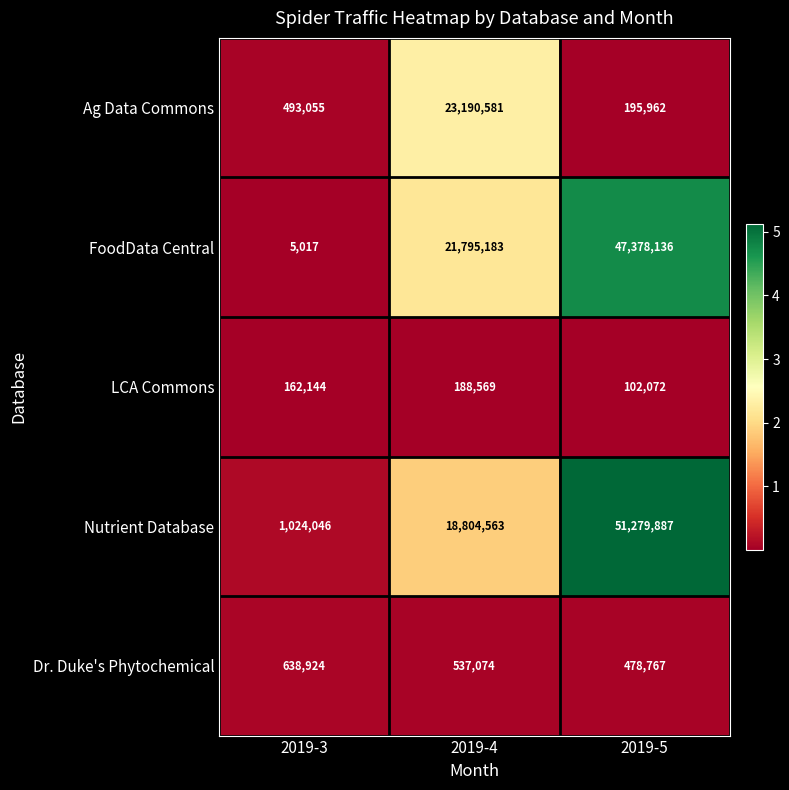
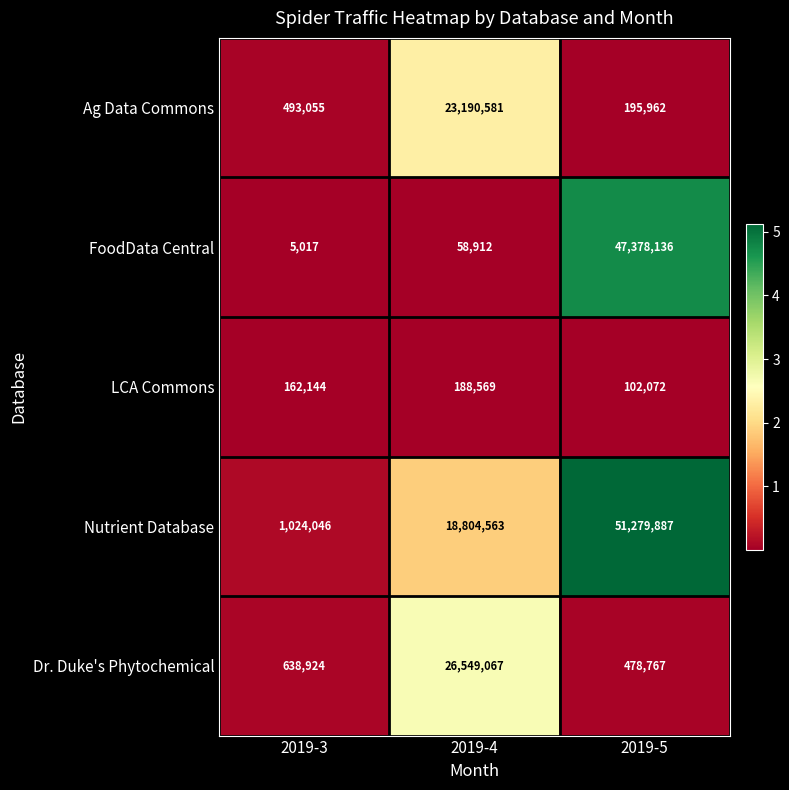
FoodData Central, 2019-4: 21,795,183 -> 58,912
Dr. Duke's Phytochemical, 2019-4: 537,074 -> 26,549,067
